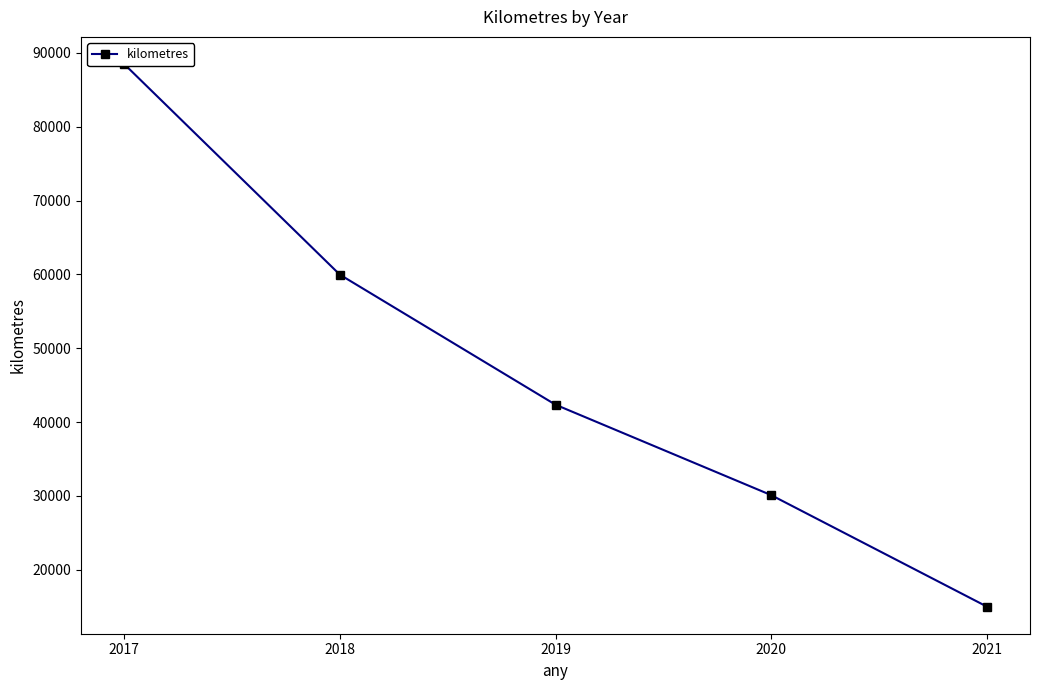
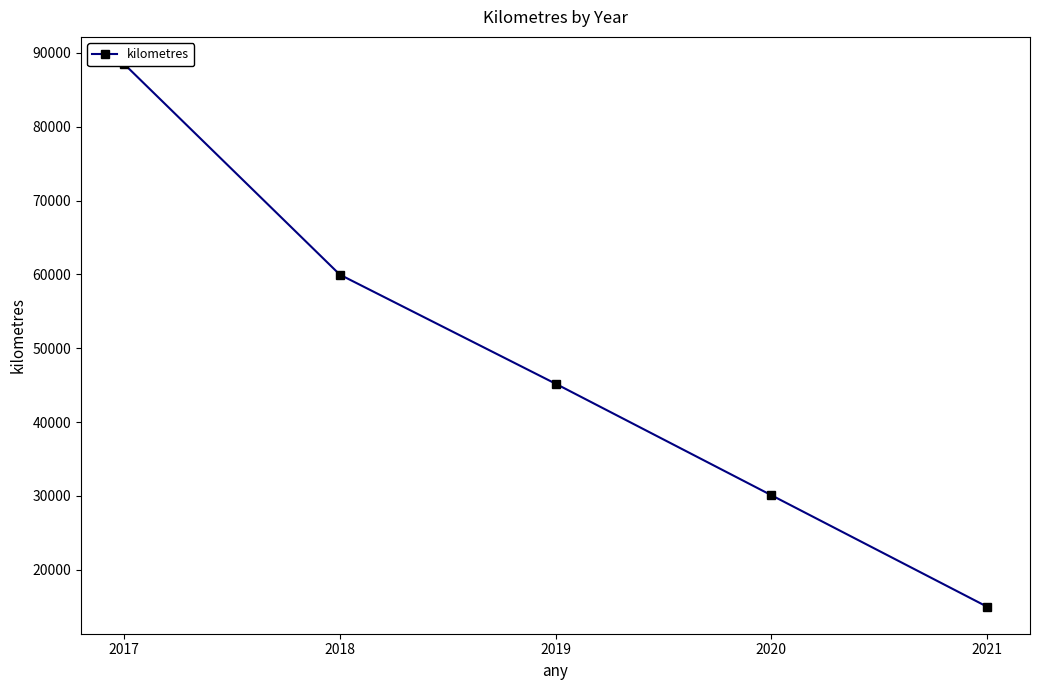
2019: 42000 -> 45000
